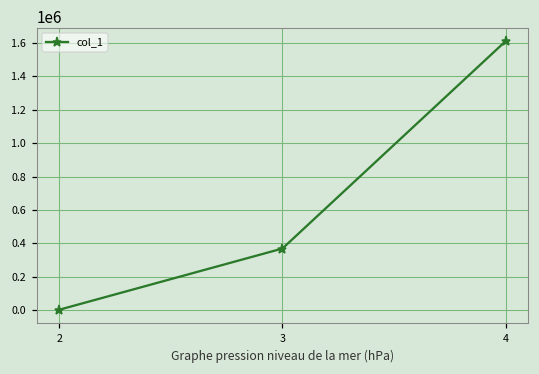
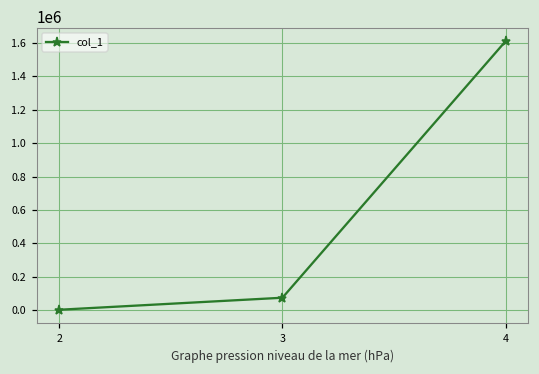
3: 370000 -> 70000
